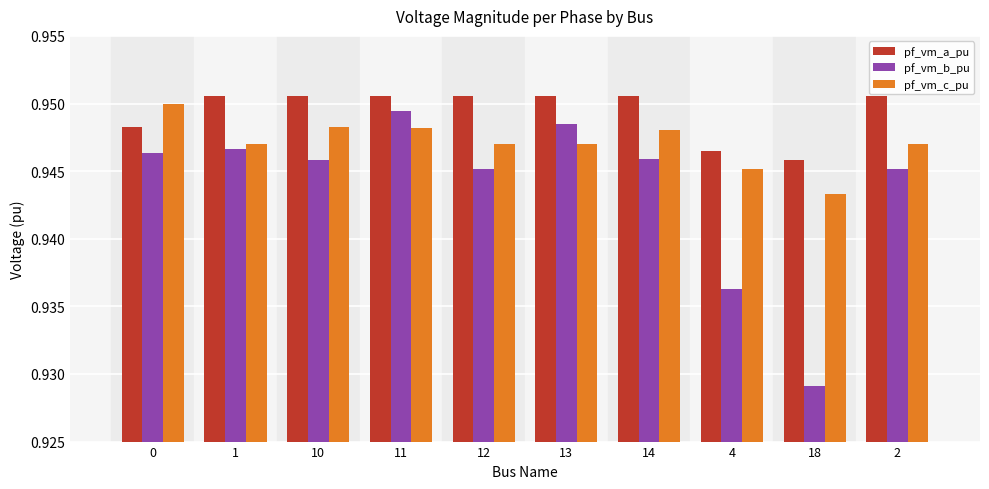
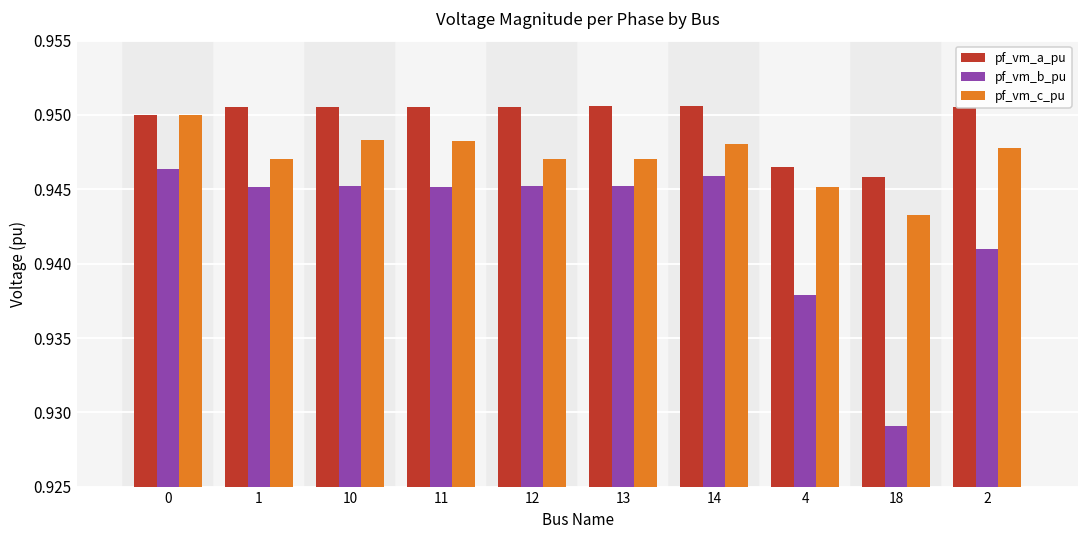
pf_vm_a_pu, 0: 0.9483 -> 0.9500
pf_vm_b_pu, 1: 0.9467 -> 0.9452
pf_vm_b_pu, 10: 0.9458 -> 0.9452
pf_vm_b_pu, 11: 0.9494 -> 0.9452
pf_vm_b_pu, 13: 0.9485 -> 0.9452
pf_vm_b_pu, 4: 0.9363 -> 0.9379
pf_vm_b_pu, 2: 0.9452 -> 0.9410
pf_vm_c_pu, 2: 0.9470 -> 0.9478
